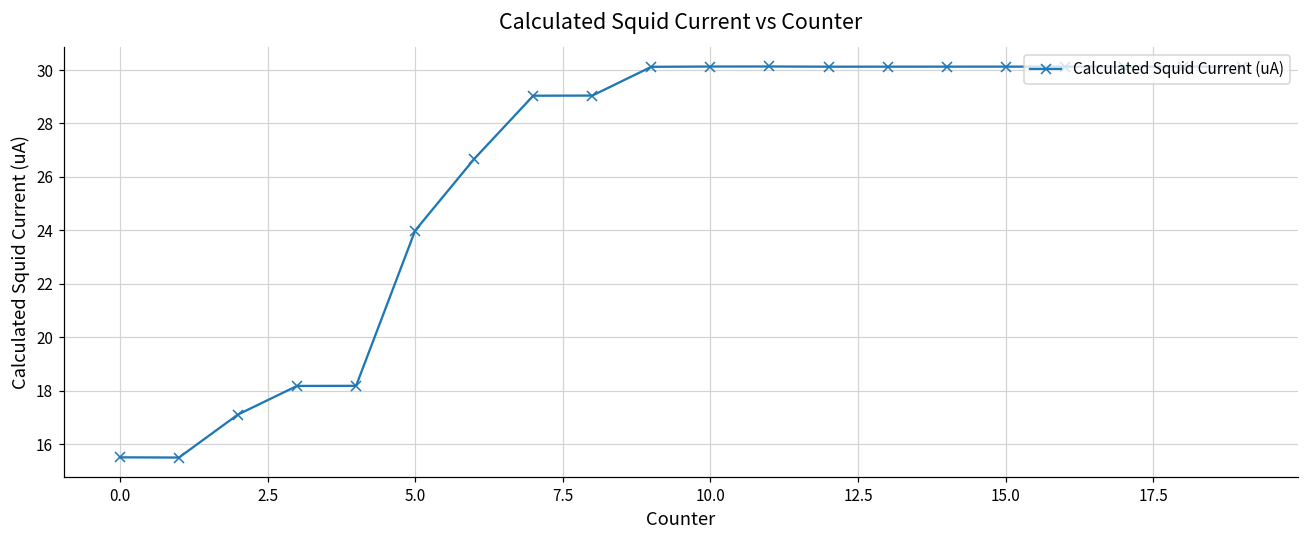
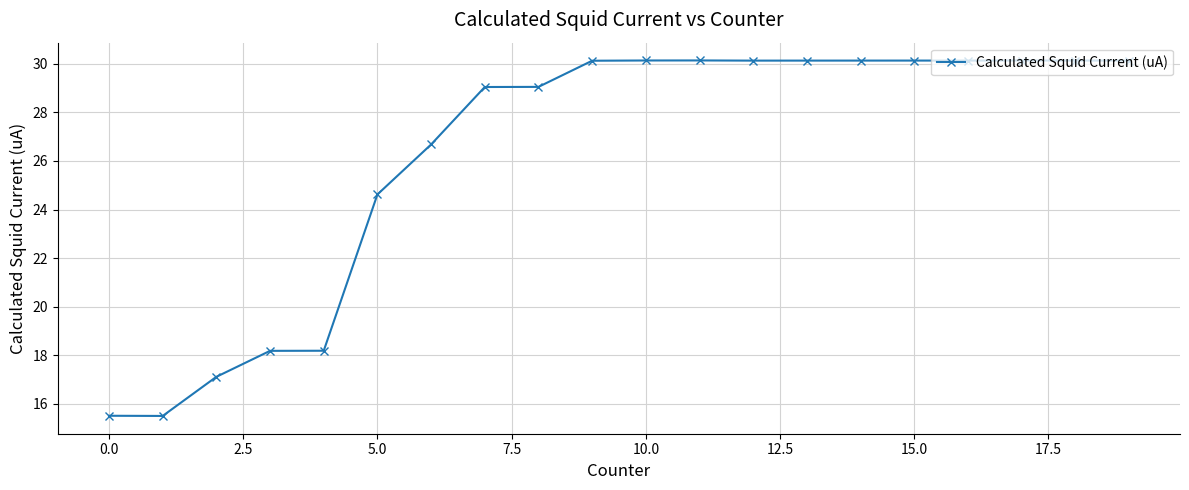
5.0: 24.0 -> 24.6
